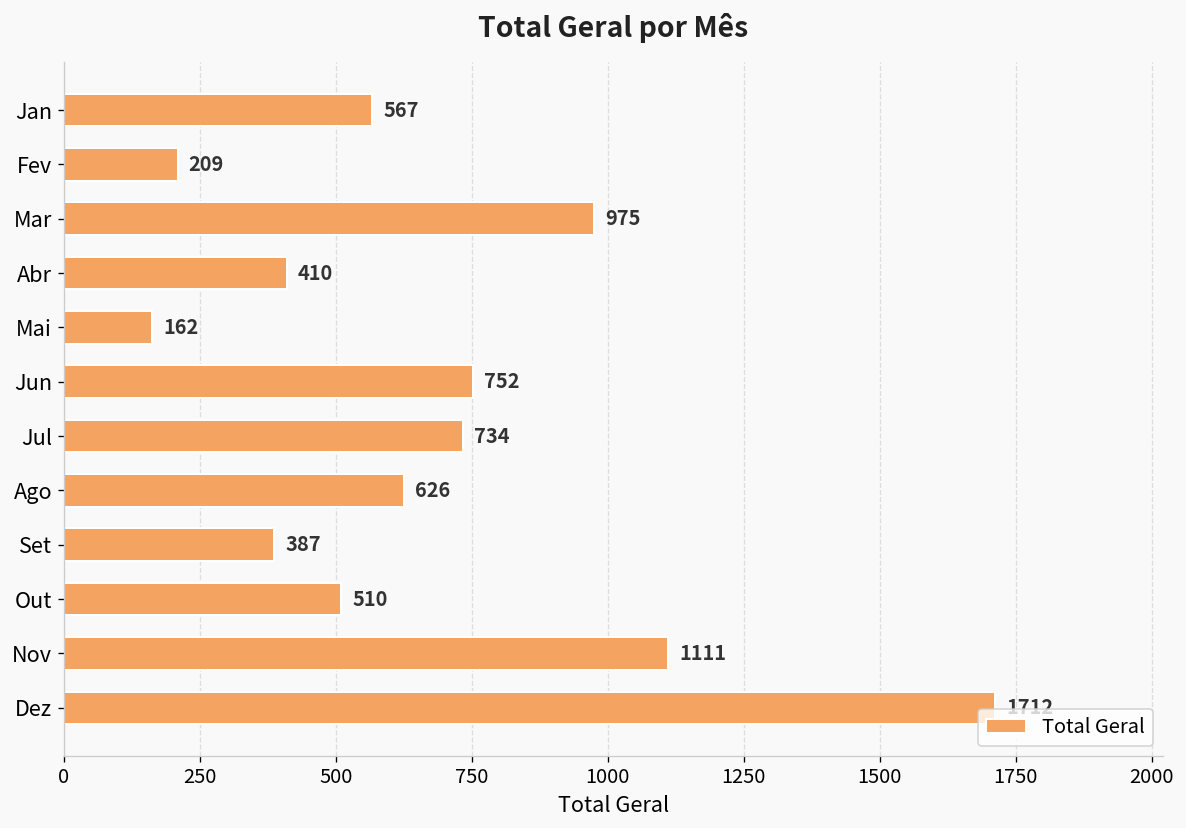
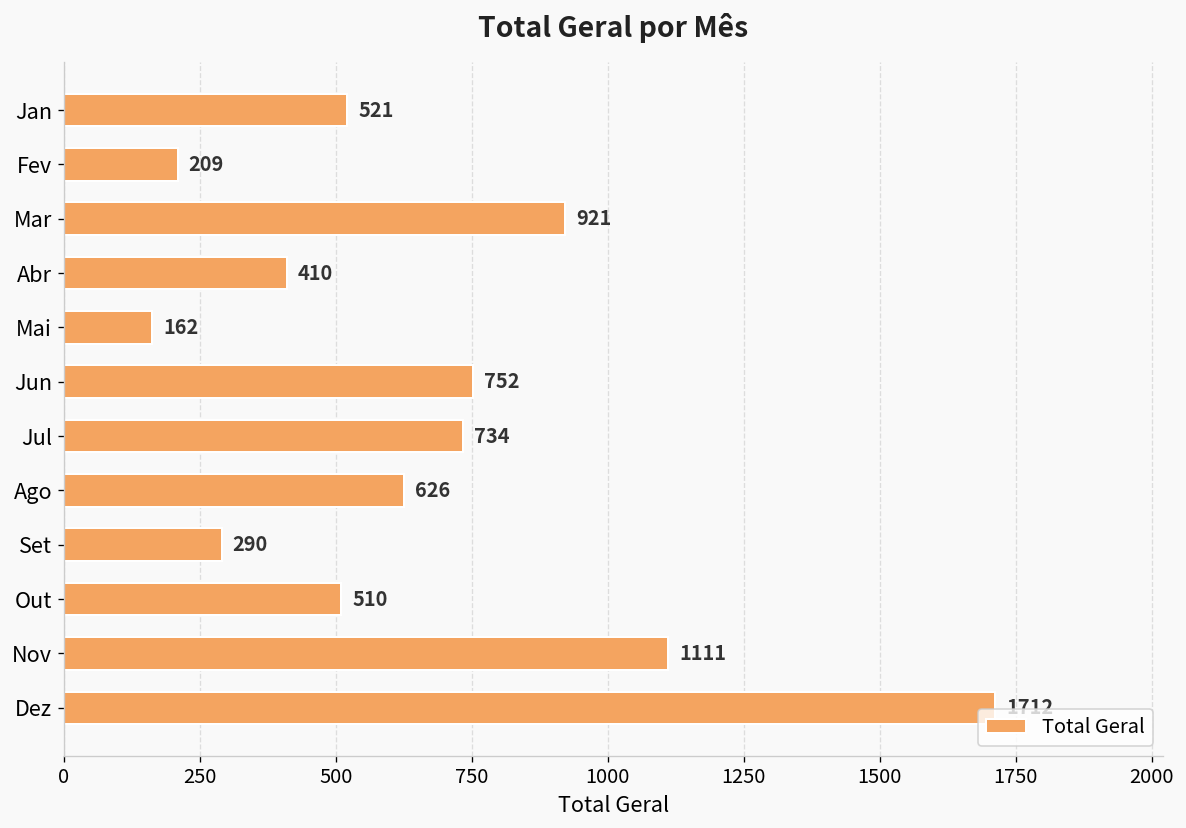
Jan: 567 -> 521
Mar: 975 -> 921
Set: 387 -> 290
